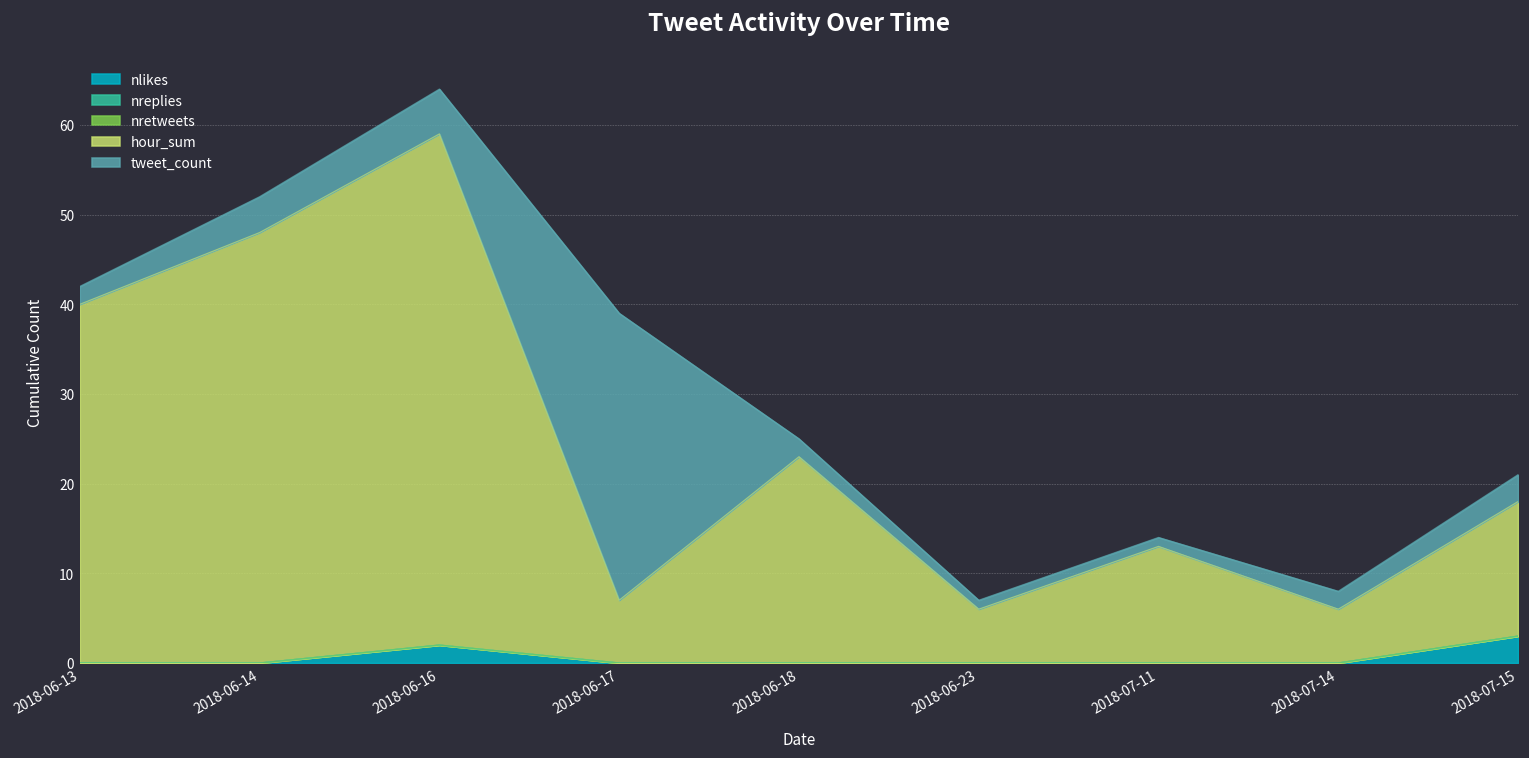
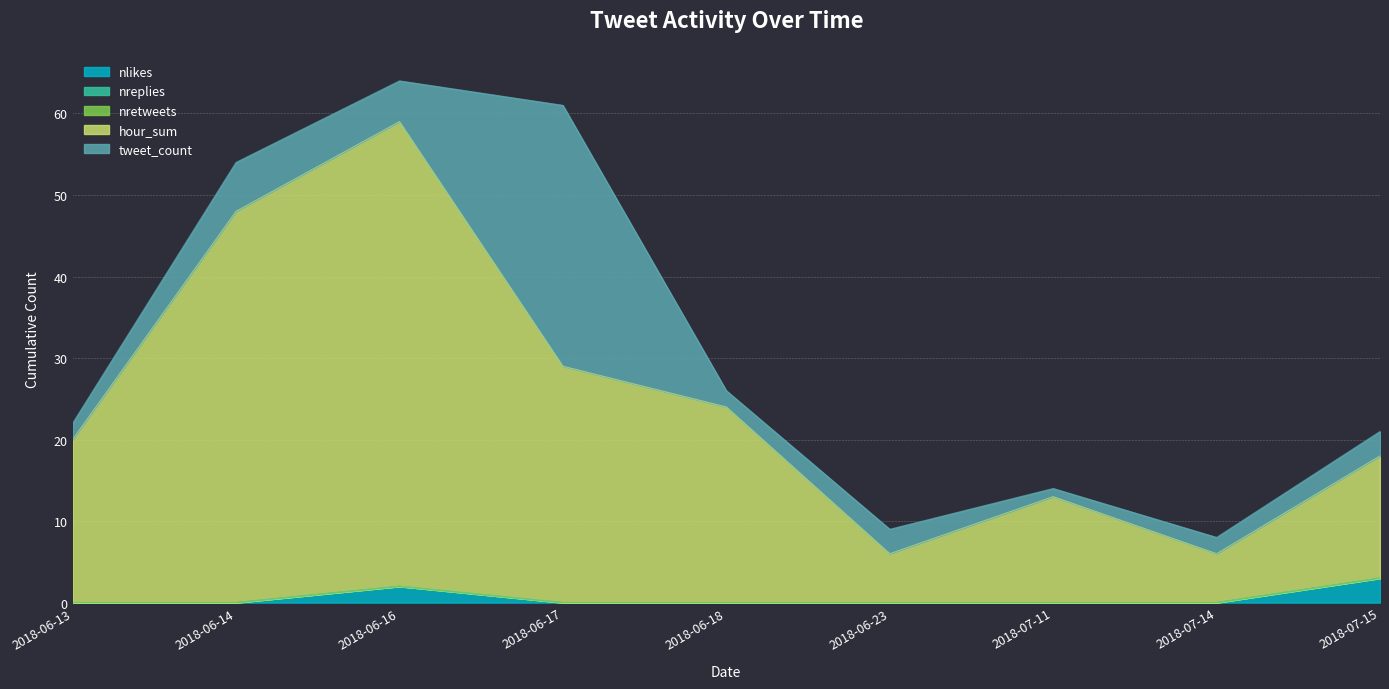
hour_sum, 2018-06-13: 40 -> 20
tweet_count, 2018-06-14: 4 -> 6
hour_sum, 2018-06-17: 7 -> 29
hour_sum, 2018-06-18: 23 -> 24
tweet_count, 2018-06-23: 1 -> 3
